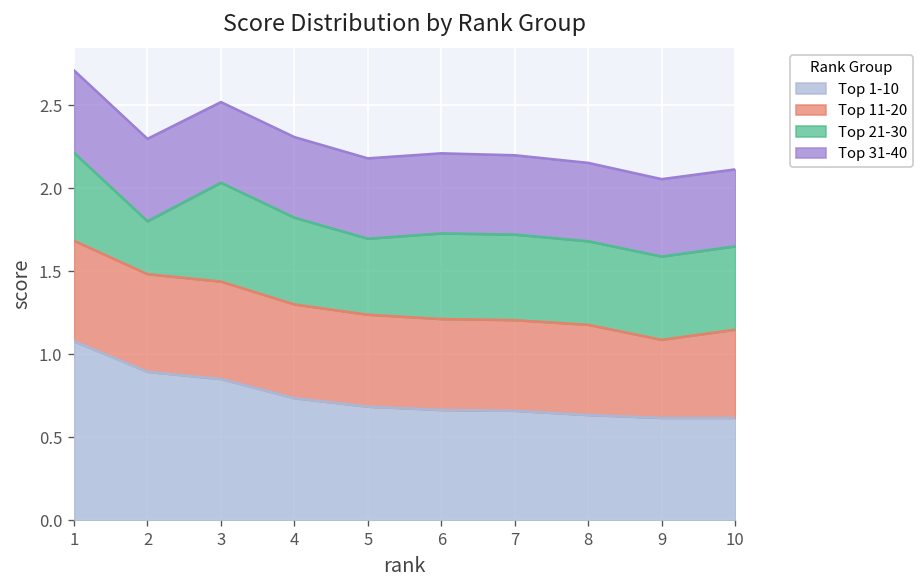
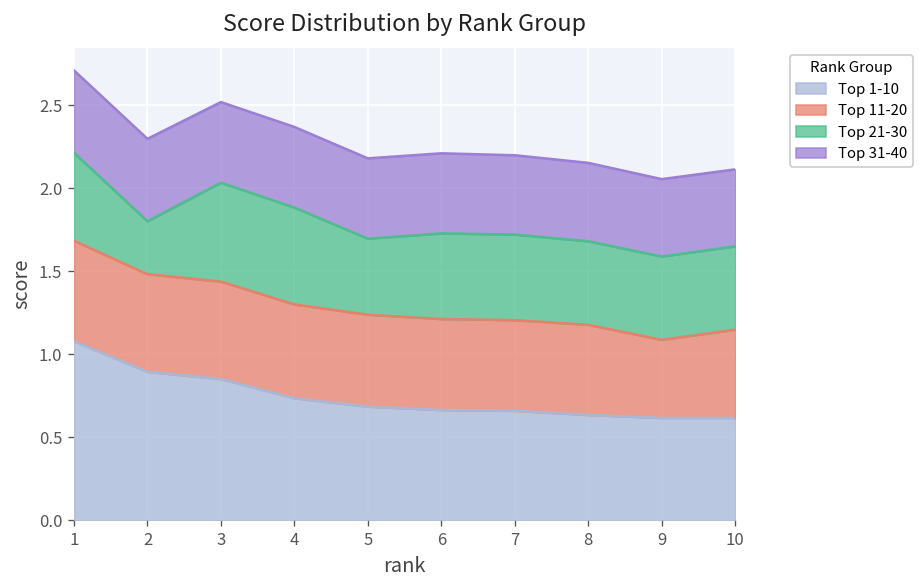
Top 21-30, 4: 0.52 -> 0.58
